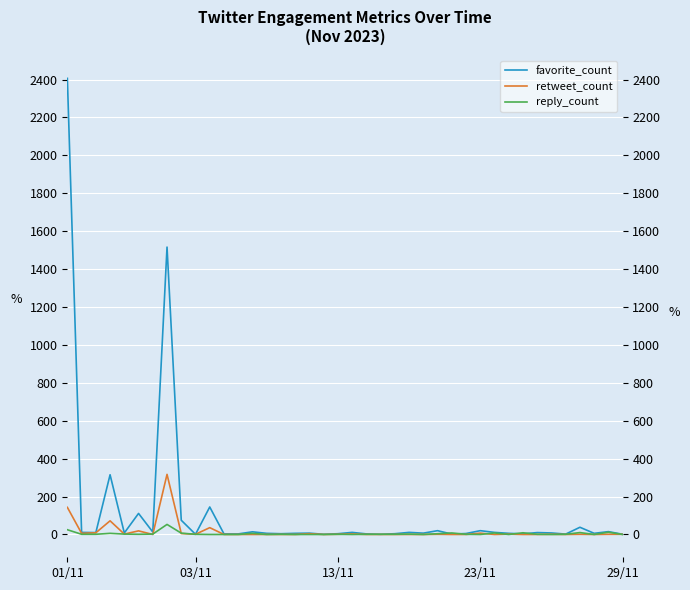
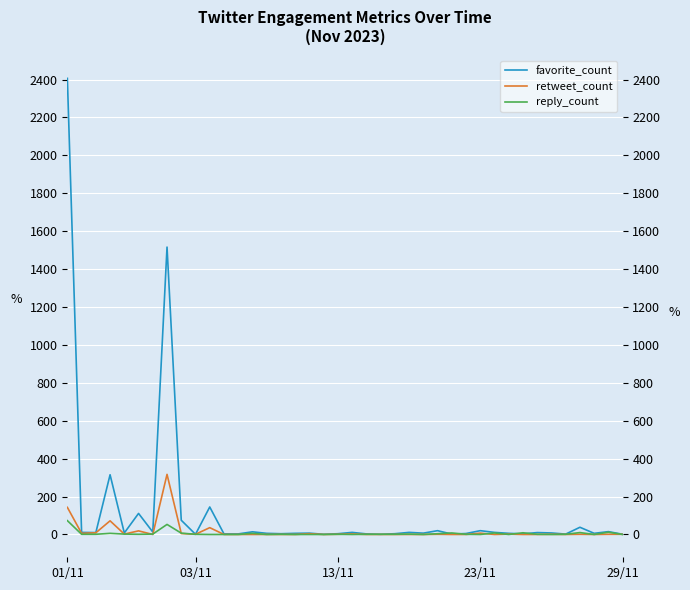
reply_count, 01/11: 30 -> 70
